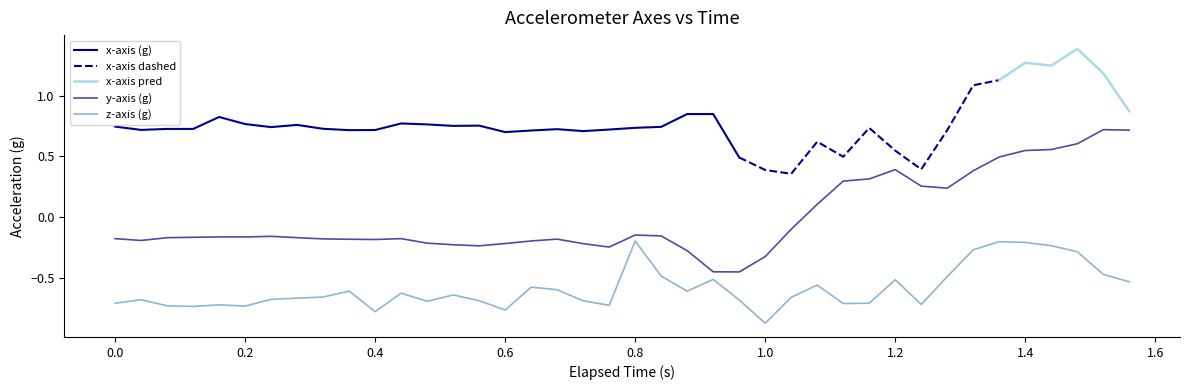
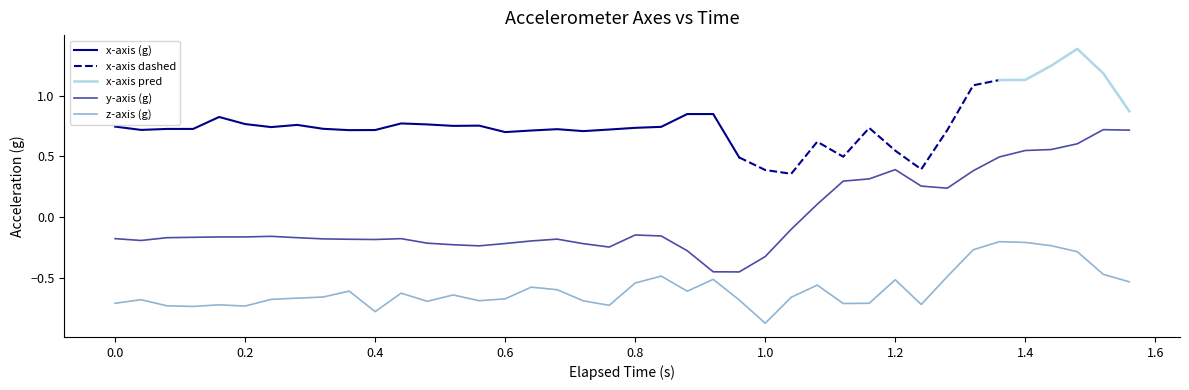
z-axis (g), 0.6: -0.76 -> -0.67
z-axis (g), 0.8: -0.19 -> -0.54
x-axis pred, 1.4: 1.27 -> 1.13
